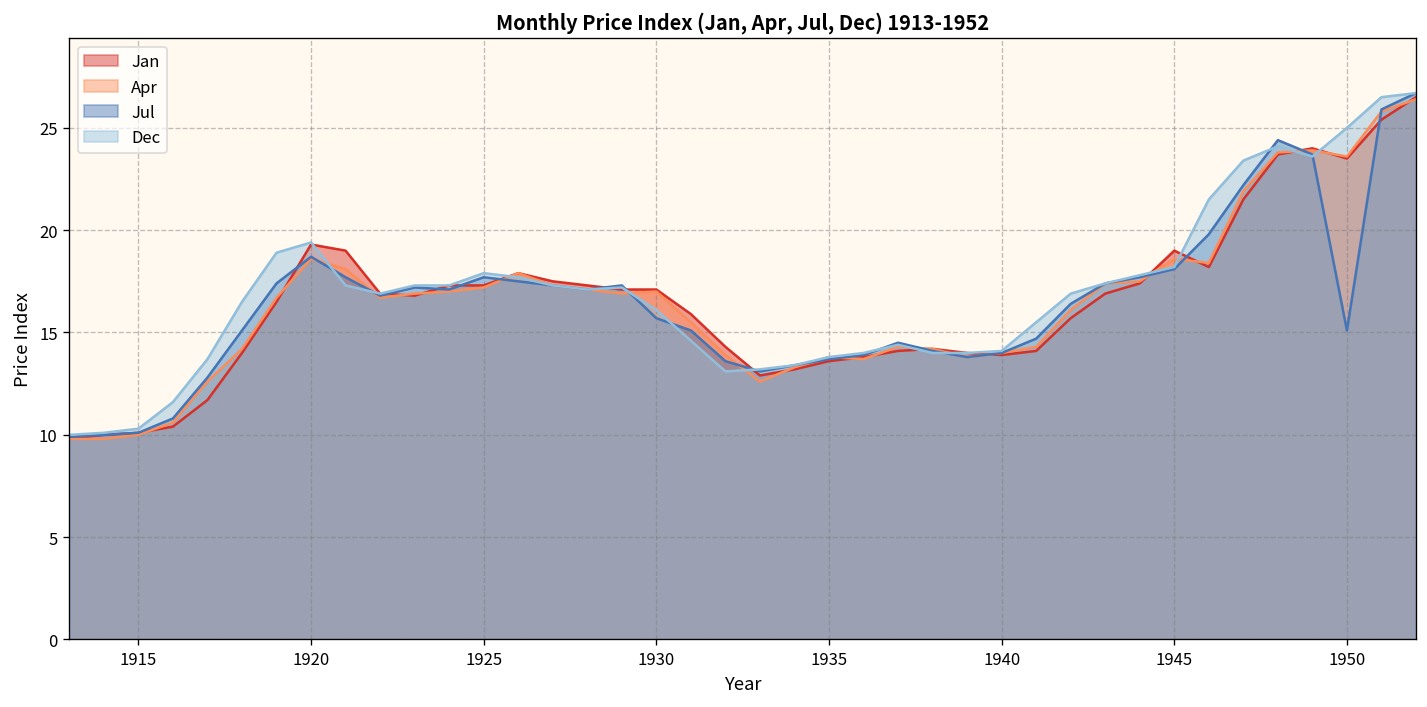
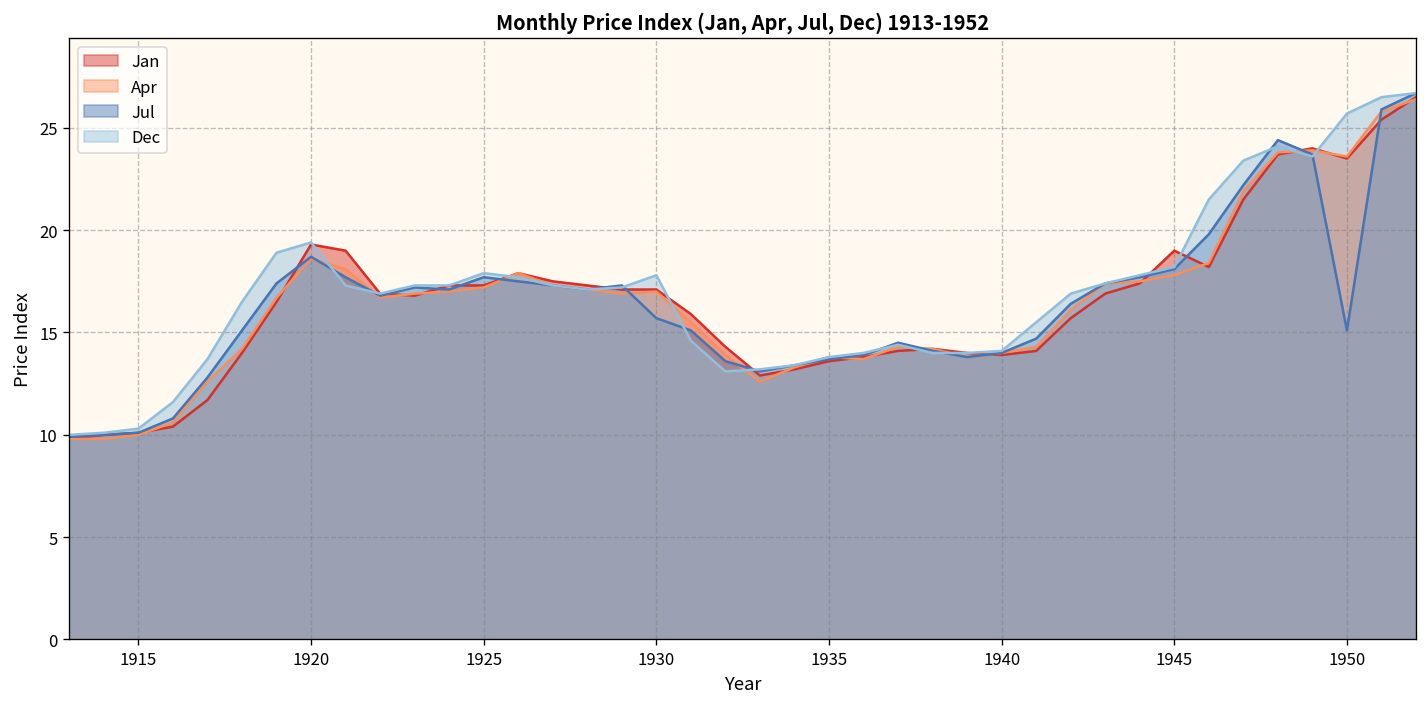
Dec, 1930: 16.1 -> 17.8
Apr, 1945: 18.6 -> 17.8
Dec, 1950: 25.0 -> 25.7
